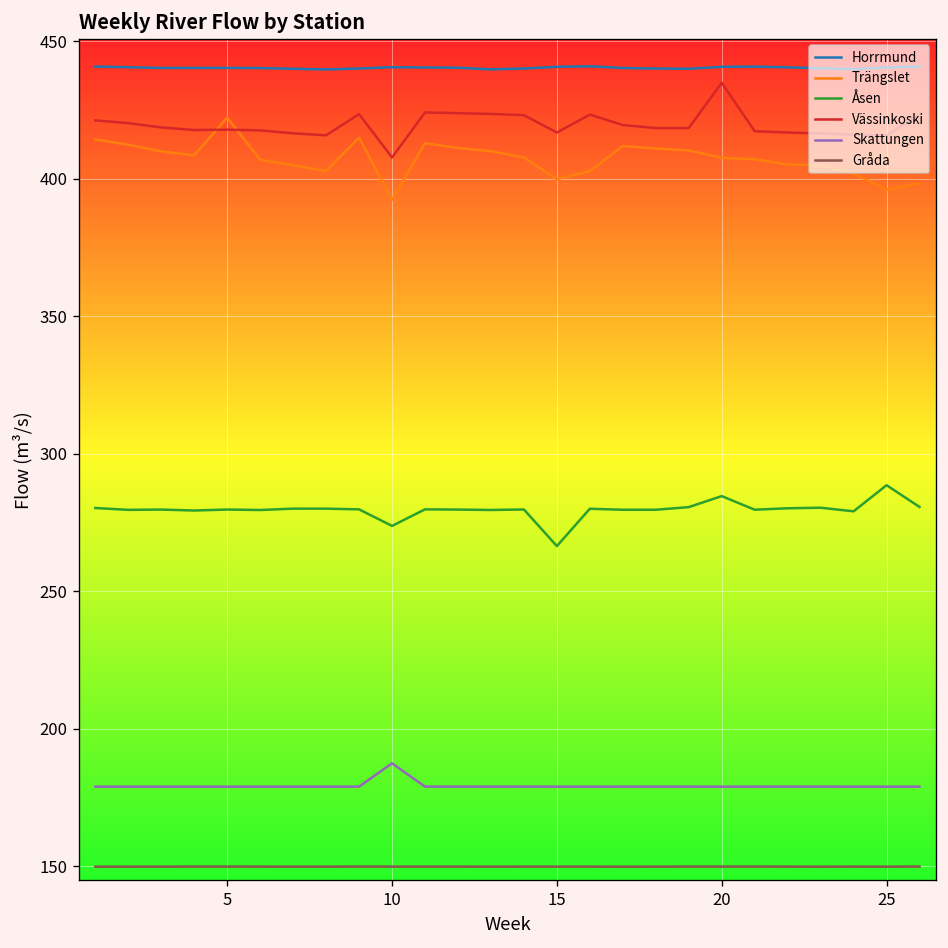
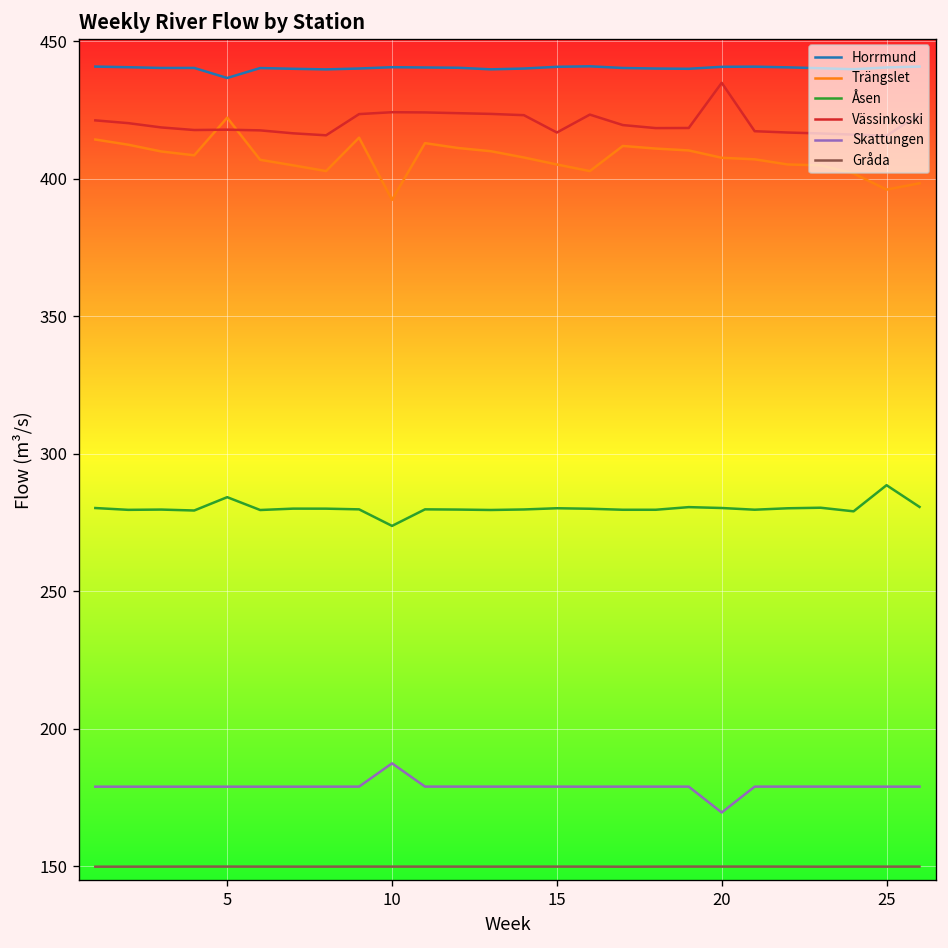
Horrmund, 5: 440 -> 437
Åsen, 5: 280 -> 284
Vässinkoski, 10: 408 -> 424
Trängslet, 15: 400 -> 405
Åsen, 15: 266 -> 280
Åsen, 20: 285 -> 280
Skattungen, 20: 179 -> 170
